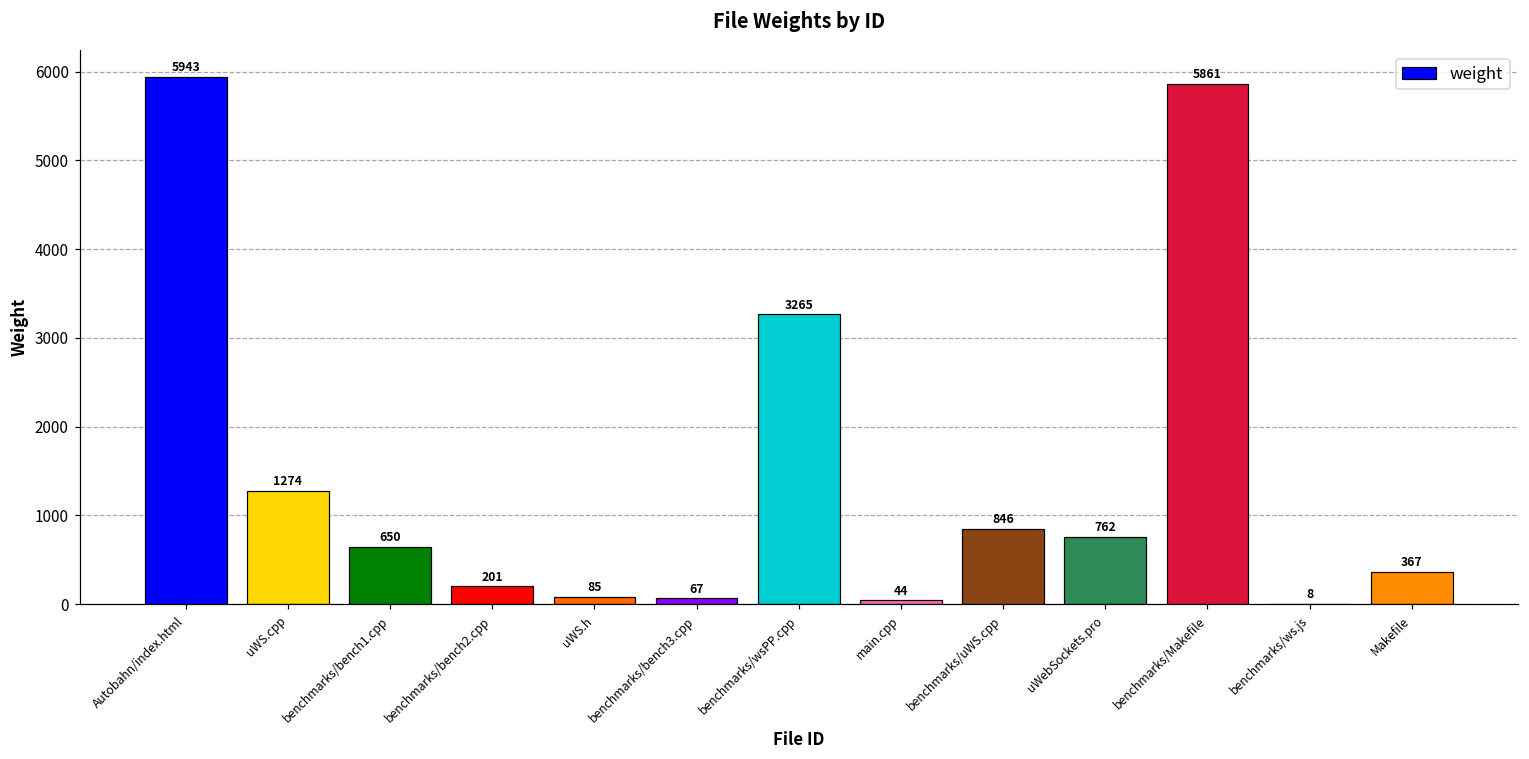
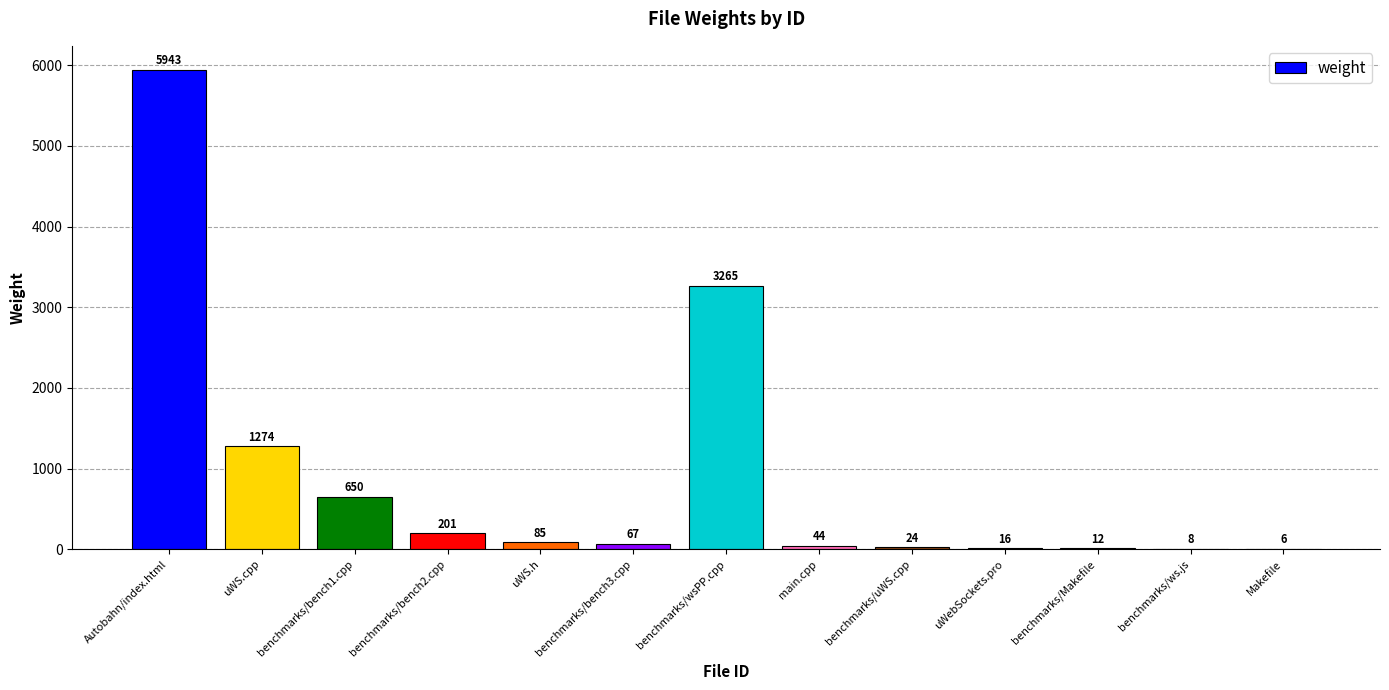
benchmarks/uWS.cpp: 846 -> 24
uWebSockets.pro: 762 -> 16
benchmarks/Makefile: 5861 -> 12
Makefile: 367 -> 6
